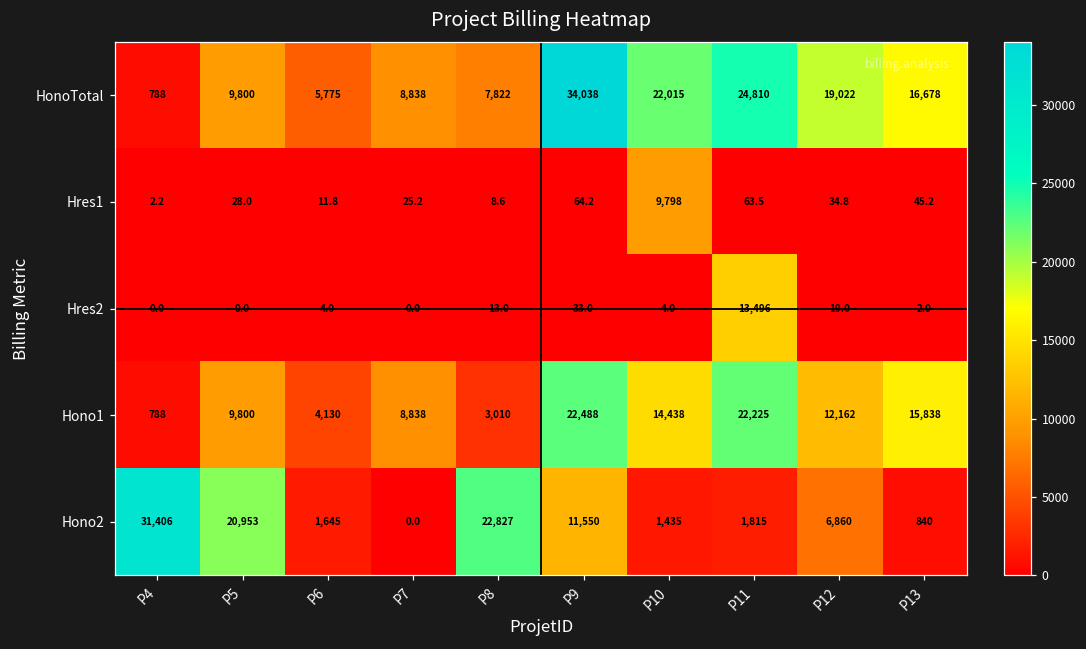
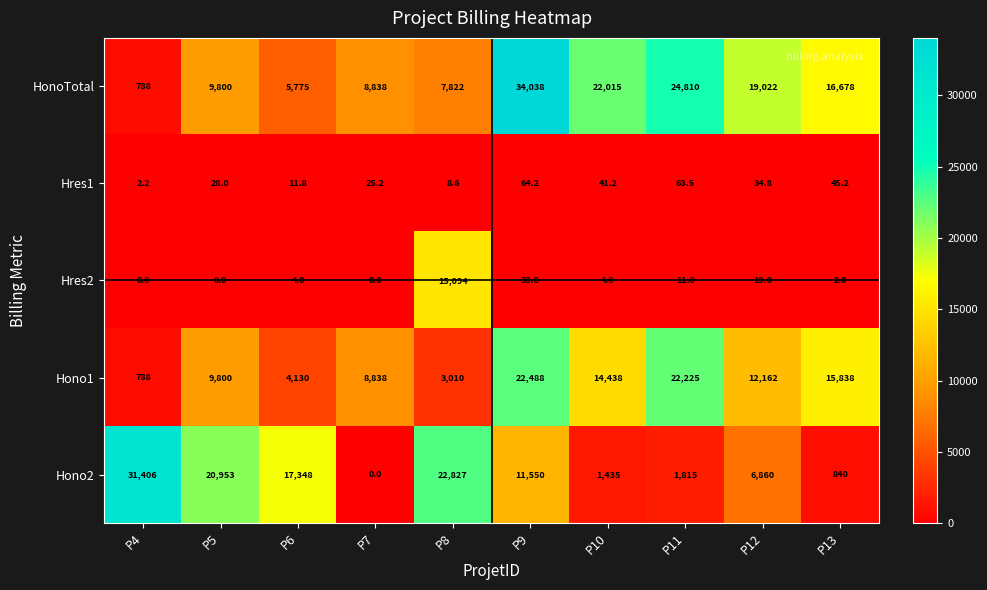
Hres1, P10: 9,798 -> 41.2
Hres2, P8: 13.0 -> 15,094
Hres2, P11: 13,496 -> 11.0
Hono2, P6: 1,645 -> 17,348
